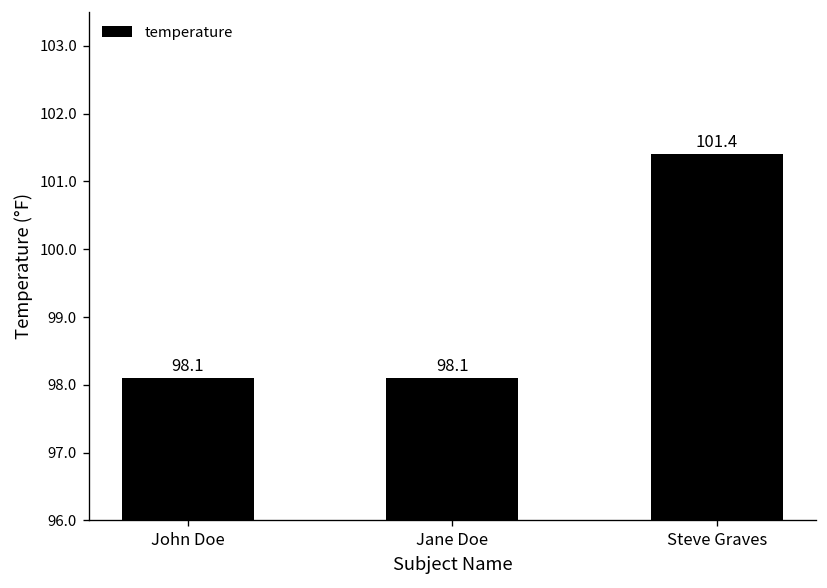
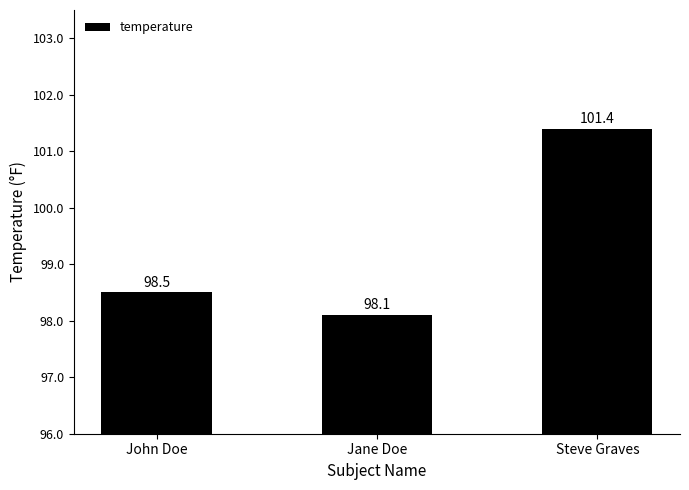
John Doe: 98.1 -> 98.5
